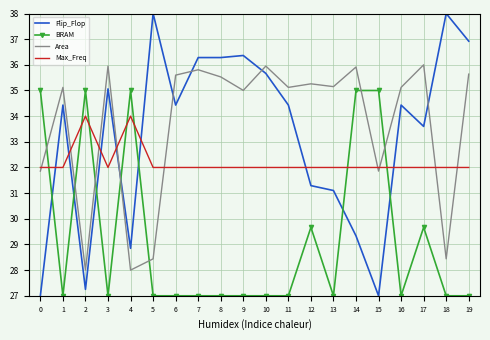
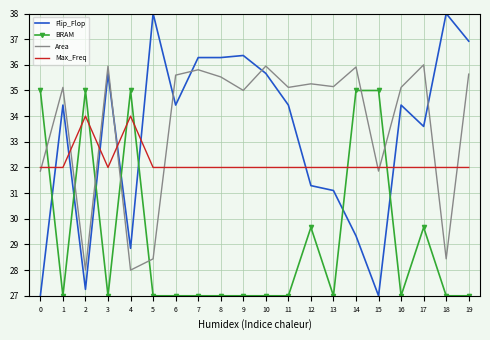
Flip_Flop, 3: 35.1 -> 35.7
